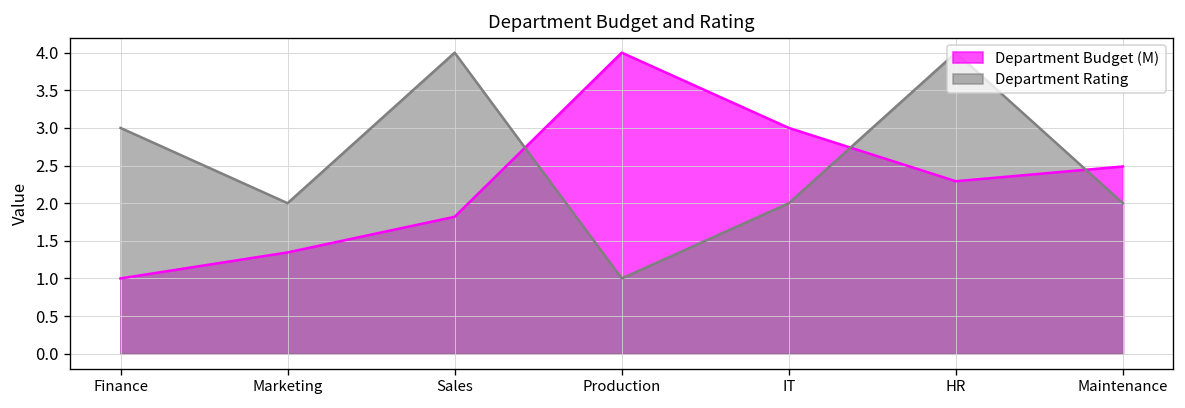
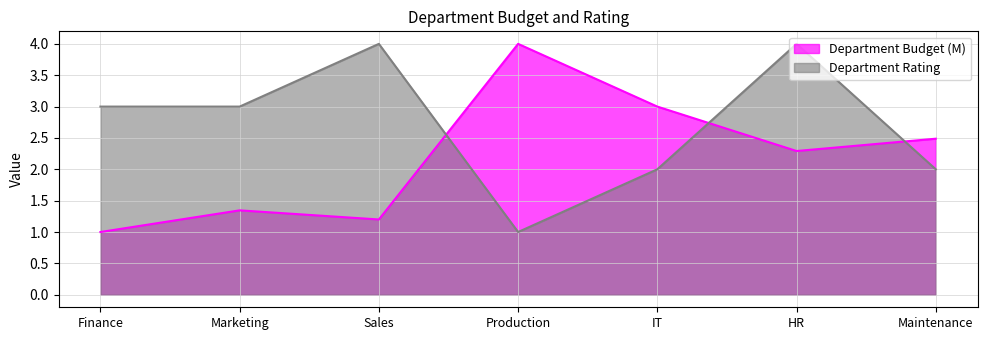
Department Rating, Marketing: 2 -> 3
Department Budget (M), Sales: 1.8 -> 1.2
